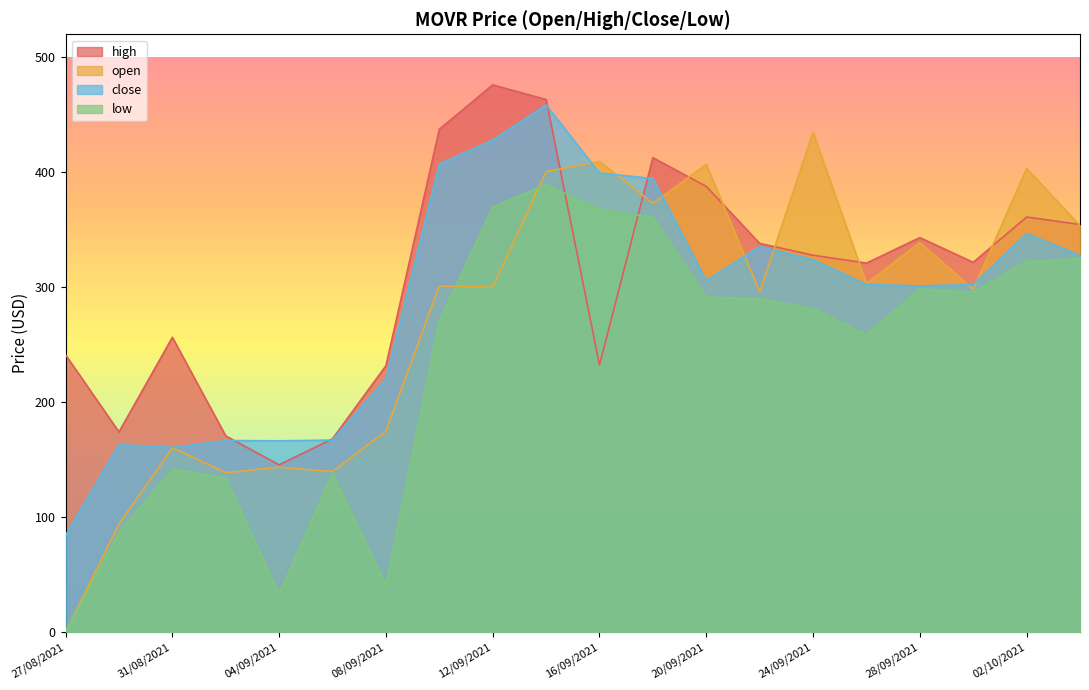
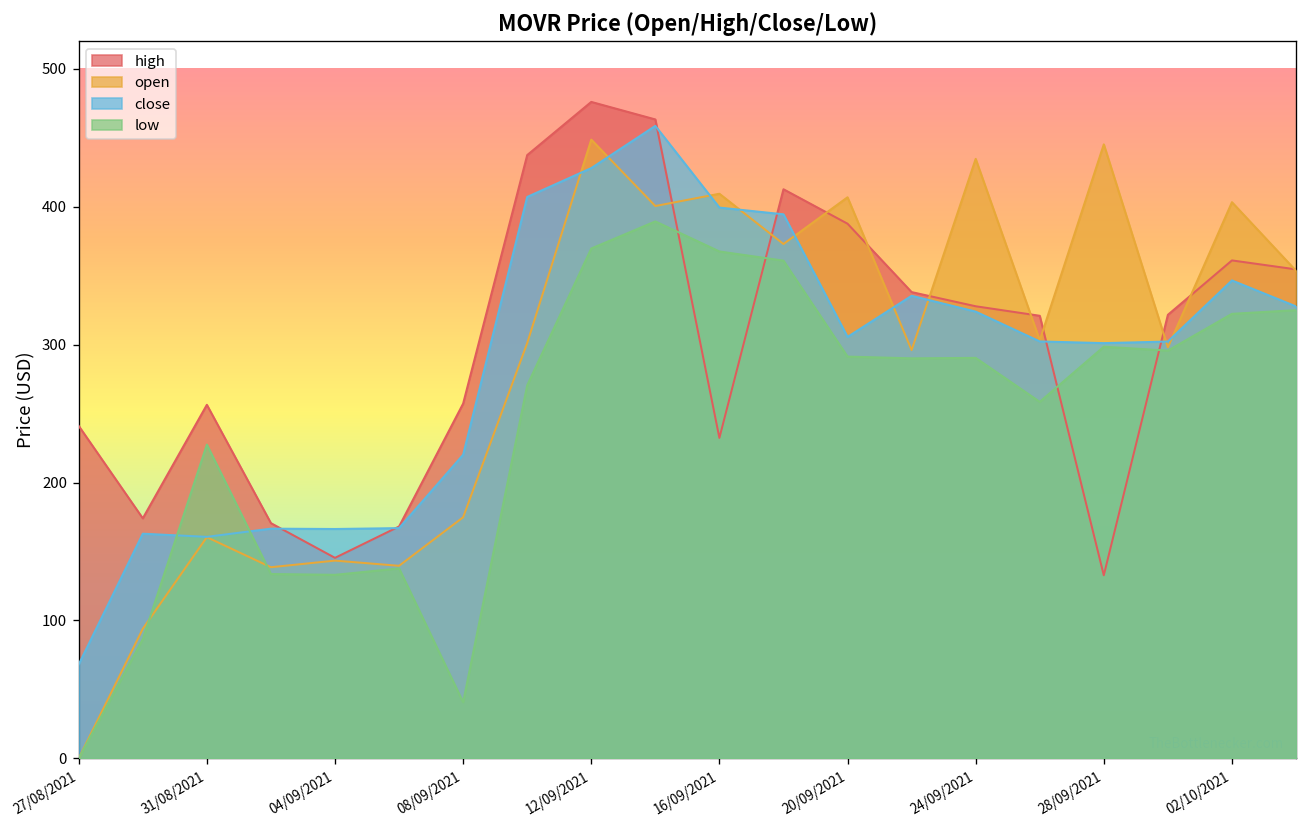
close, 27/08/2021: 84 -> 68
low, 31/08/2021: 142 -> 227
low, 04/09/2021: 33 -> 133
high, 08/09/2021: 232 -> 257
open, 12/09/2021: 300 -> 449
low, 24/09/2021: 281 -> 290
high, 28/09/2021: 343 -> 133
open, 28/09/2021: 339 -> 445
